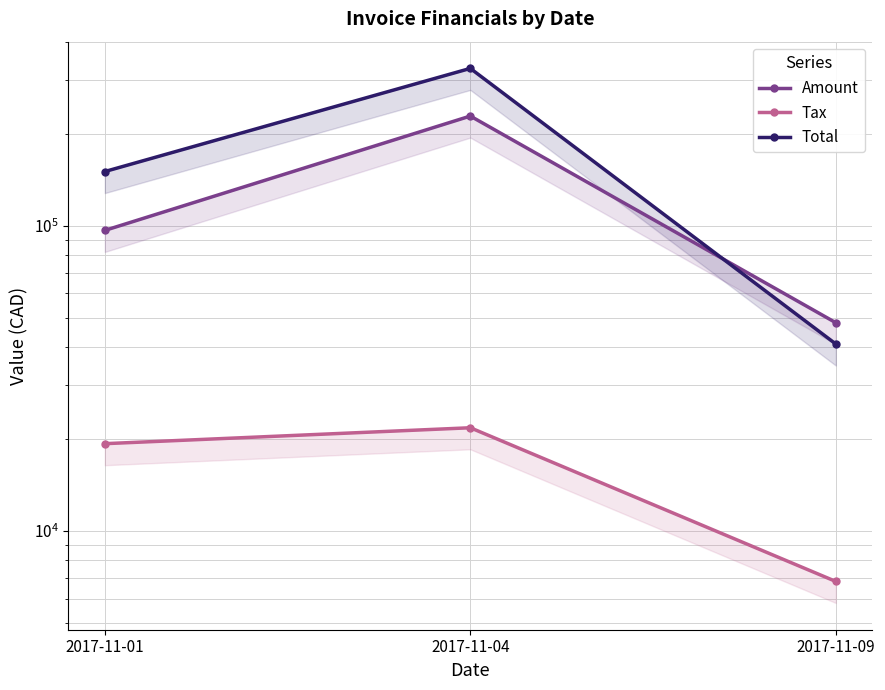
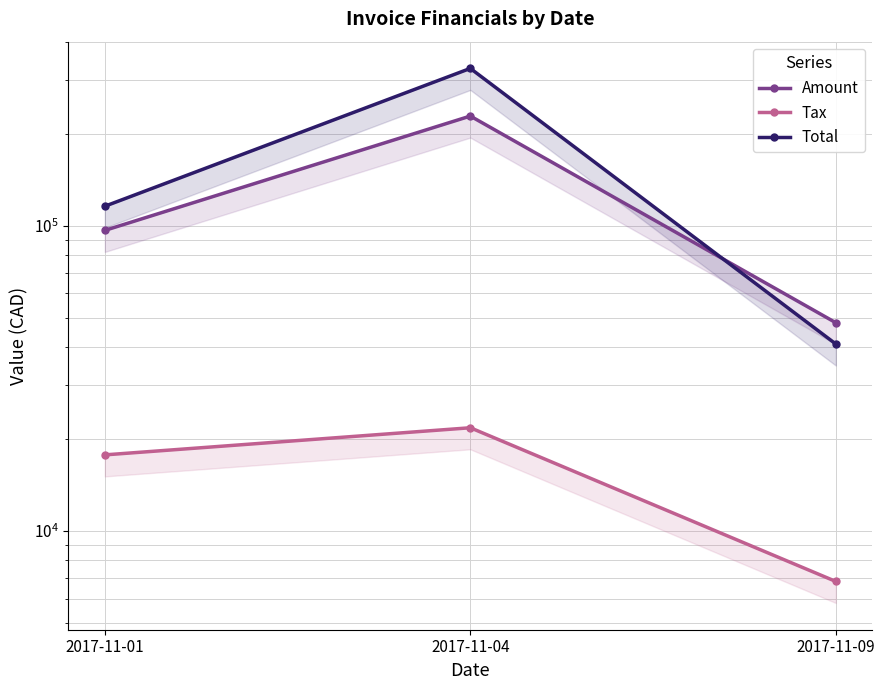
Tax, 2017-11-01: 19000 -> 18000
Total, 2017-11-01: 150000 -> 116000
